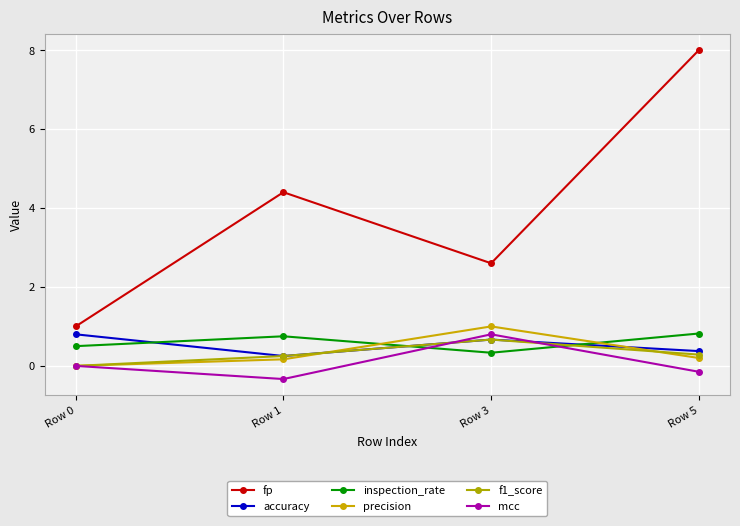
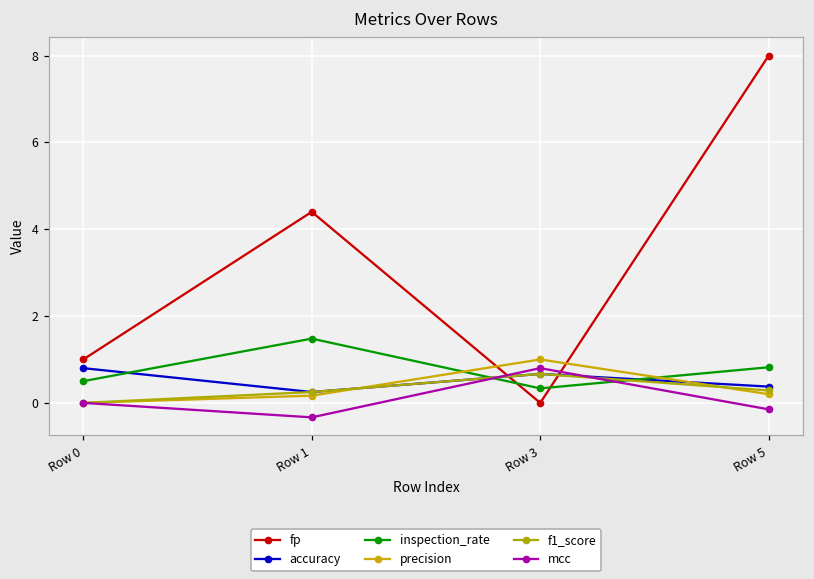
inspection_rate, Row 1: 0.8 -> 1.5
fp, Row 3: 2.6 -> 0.0
